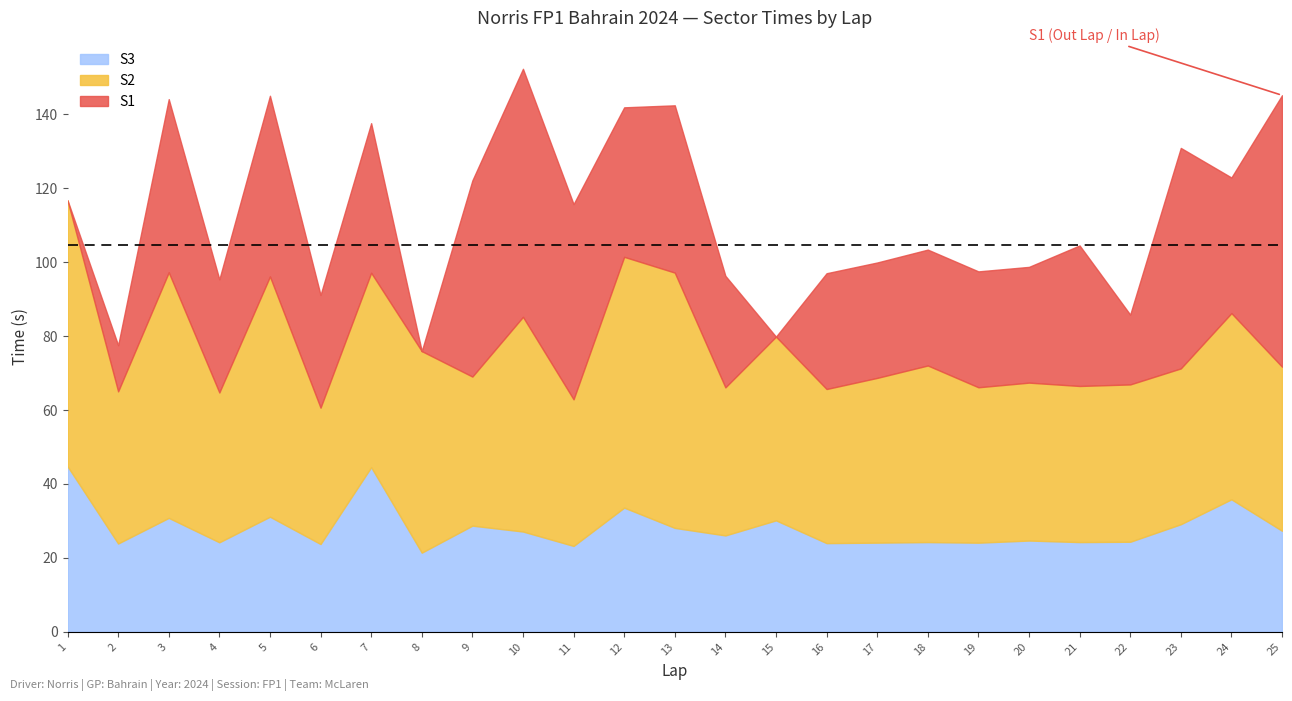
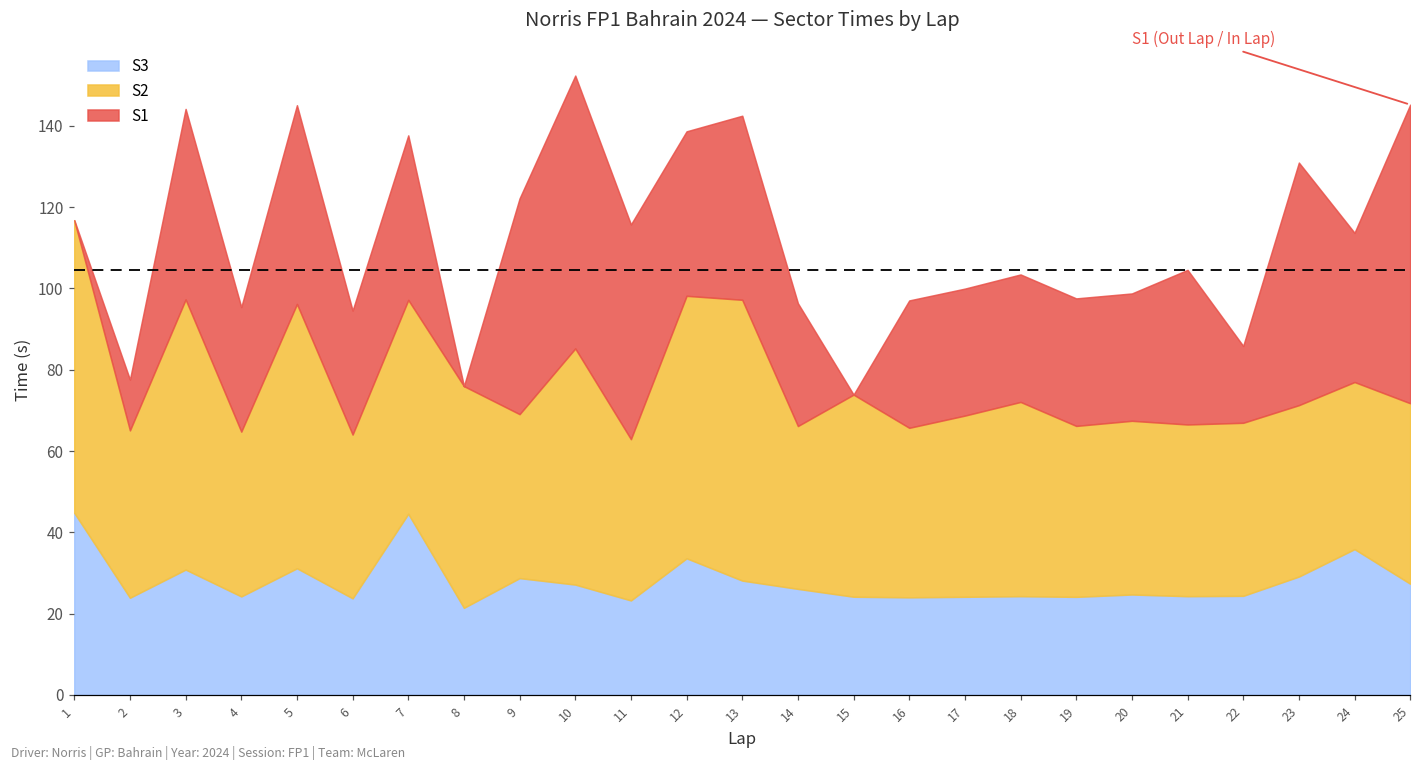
S2, 6: 37 -> 40
S2, 12: 68 -> 65
S3, 15: 30 -> 24
S2, 24: 50 -> 41
